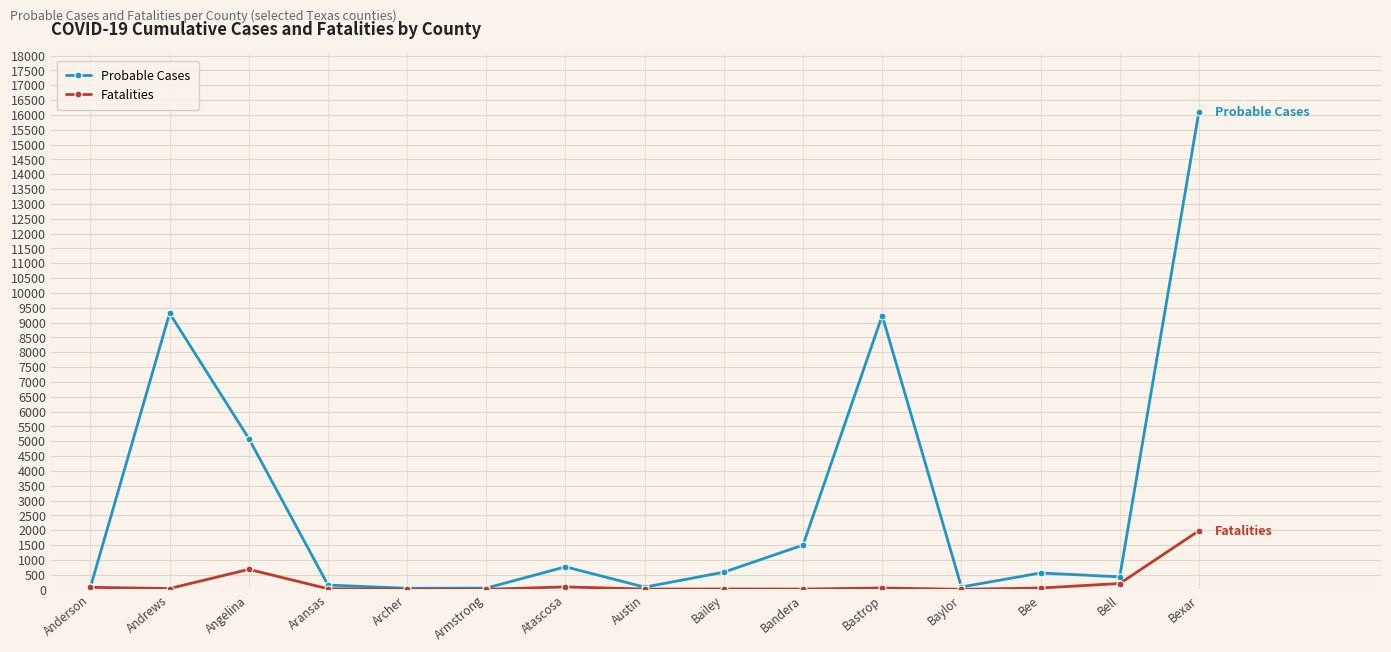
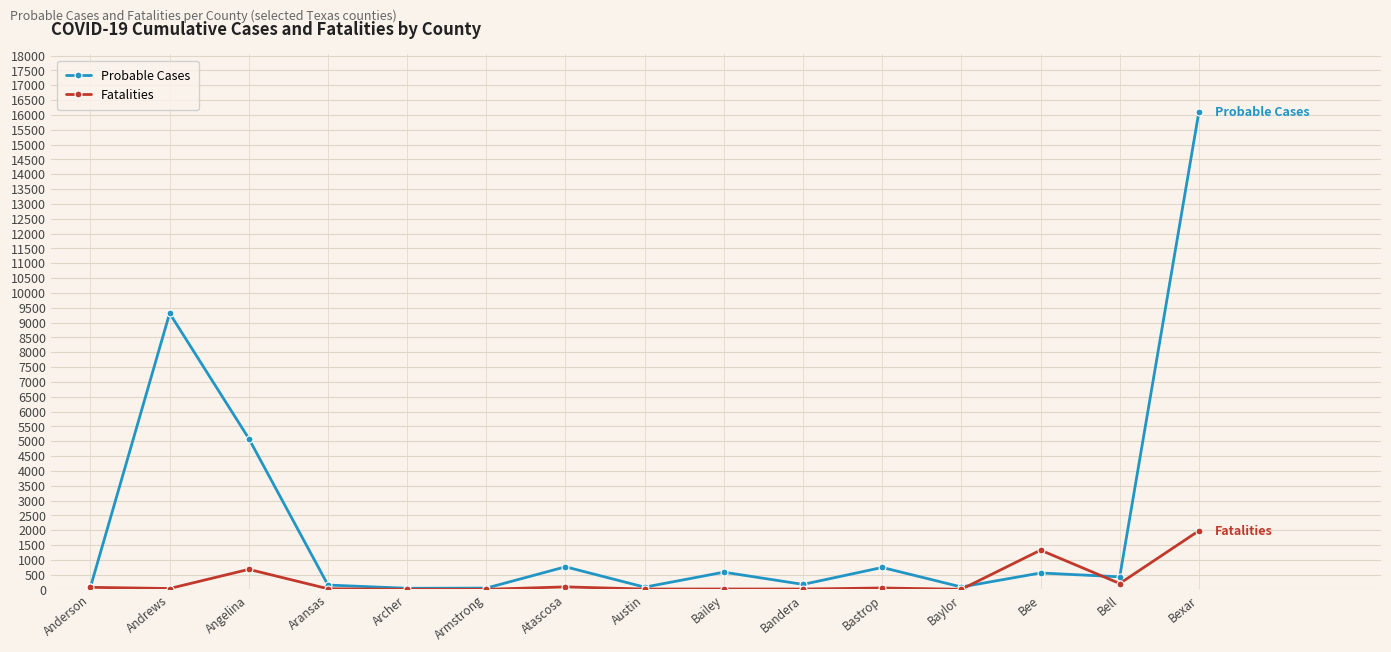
Probable Cases, Bandera: 1500 -> 200
Probable Cases, Bastrop: 9200 -> 700
Fatalities, Bee: 100 -> 1300
